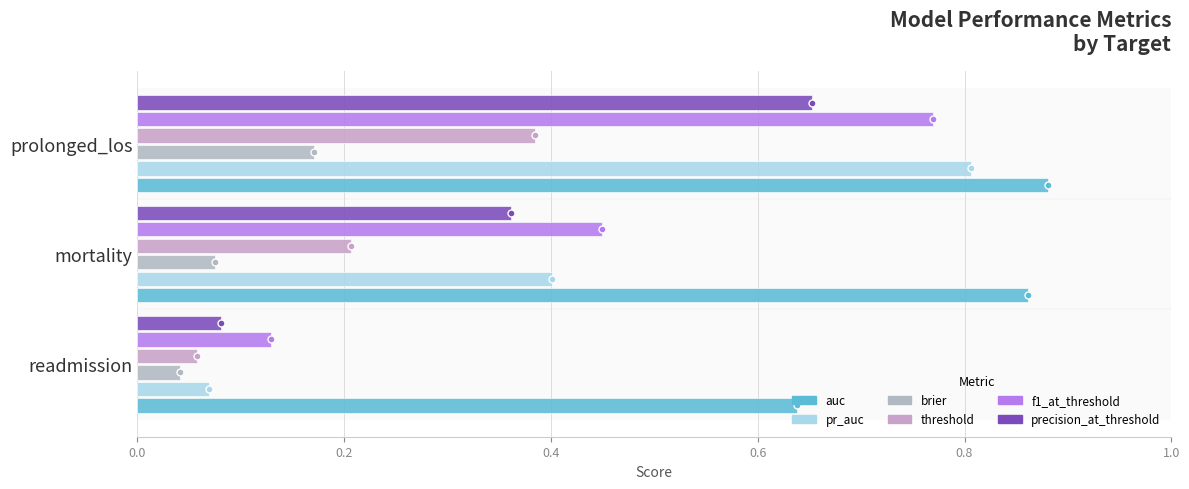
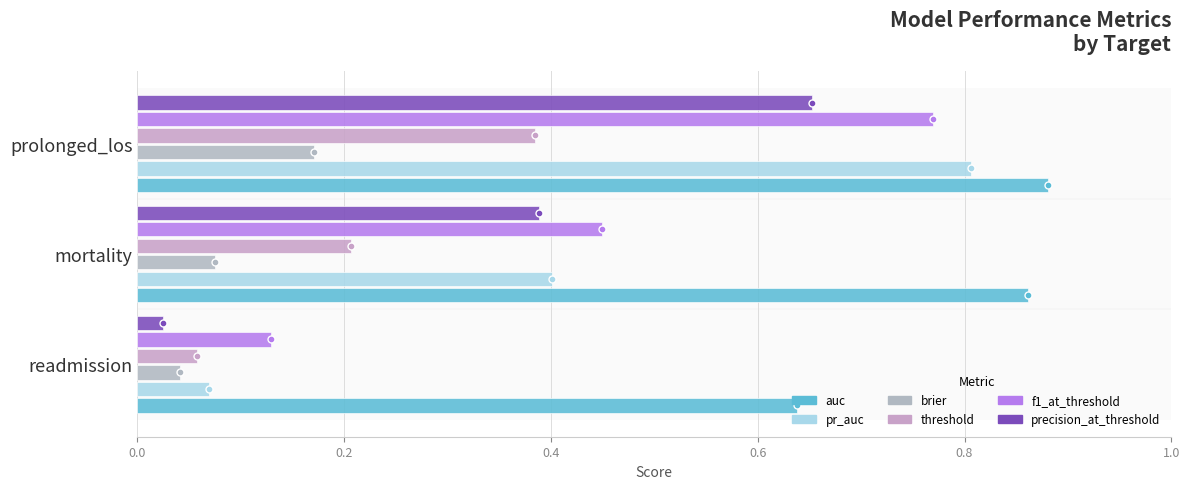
precision_at_threshold, mortality: 0.361 -> 0.388
precision_at_threshold, readmission: 0.080 -> 0.025
